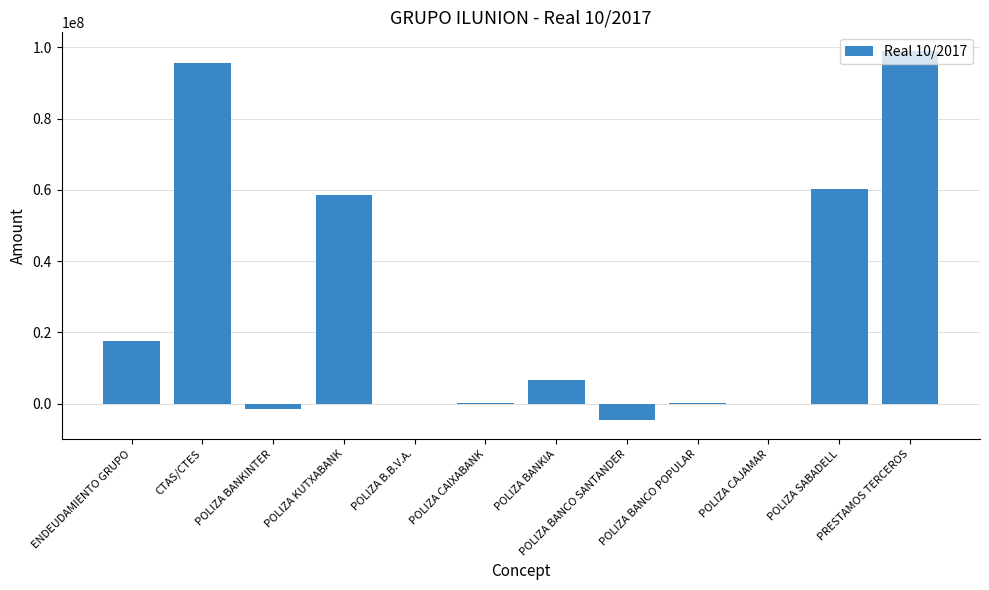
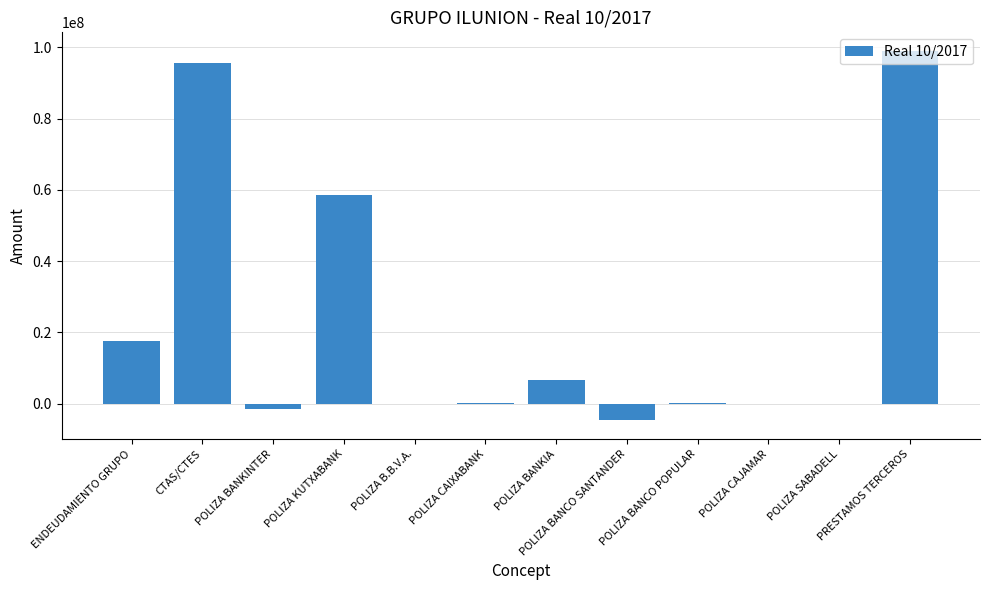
POLIZA SABADELL: 60000000 -> 0
